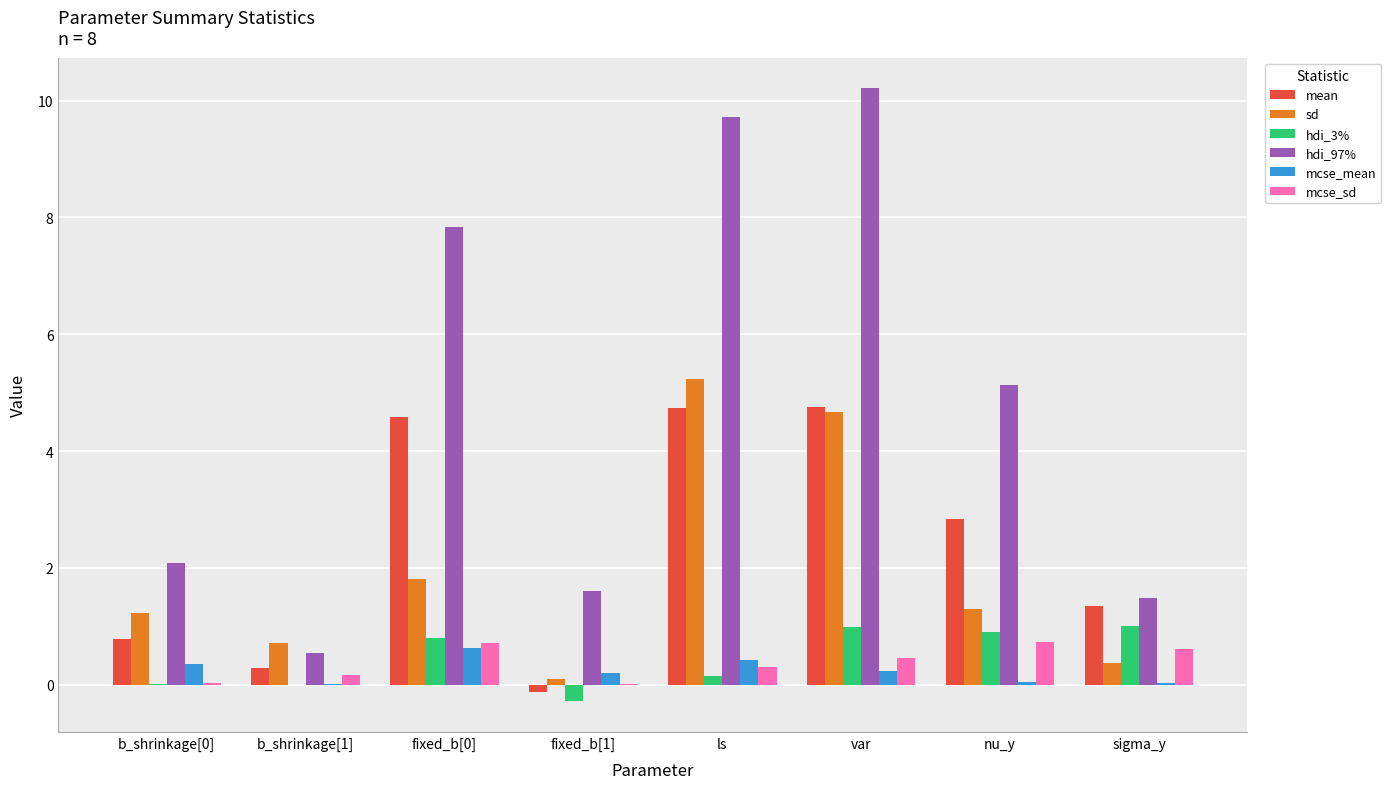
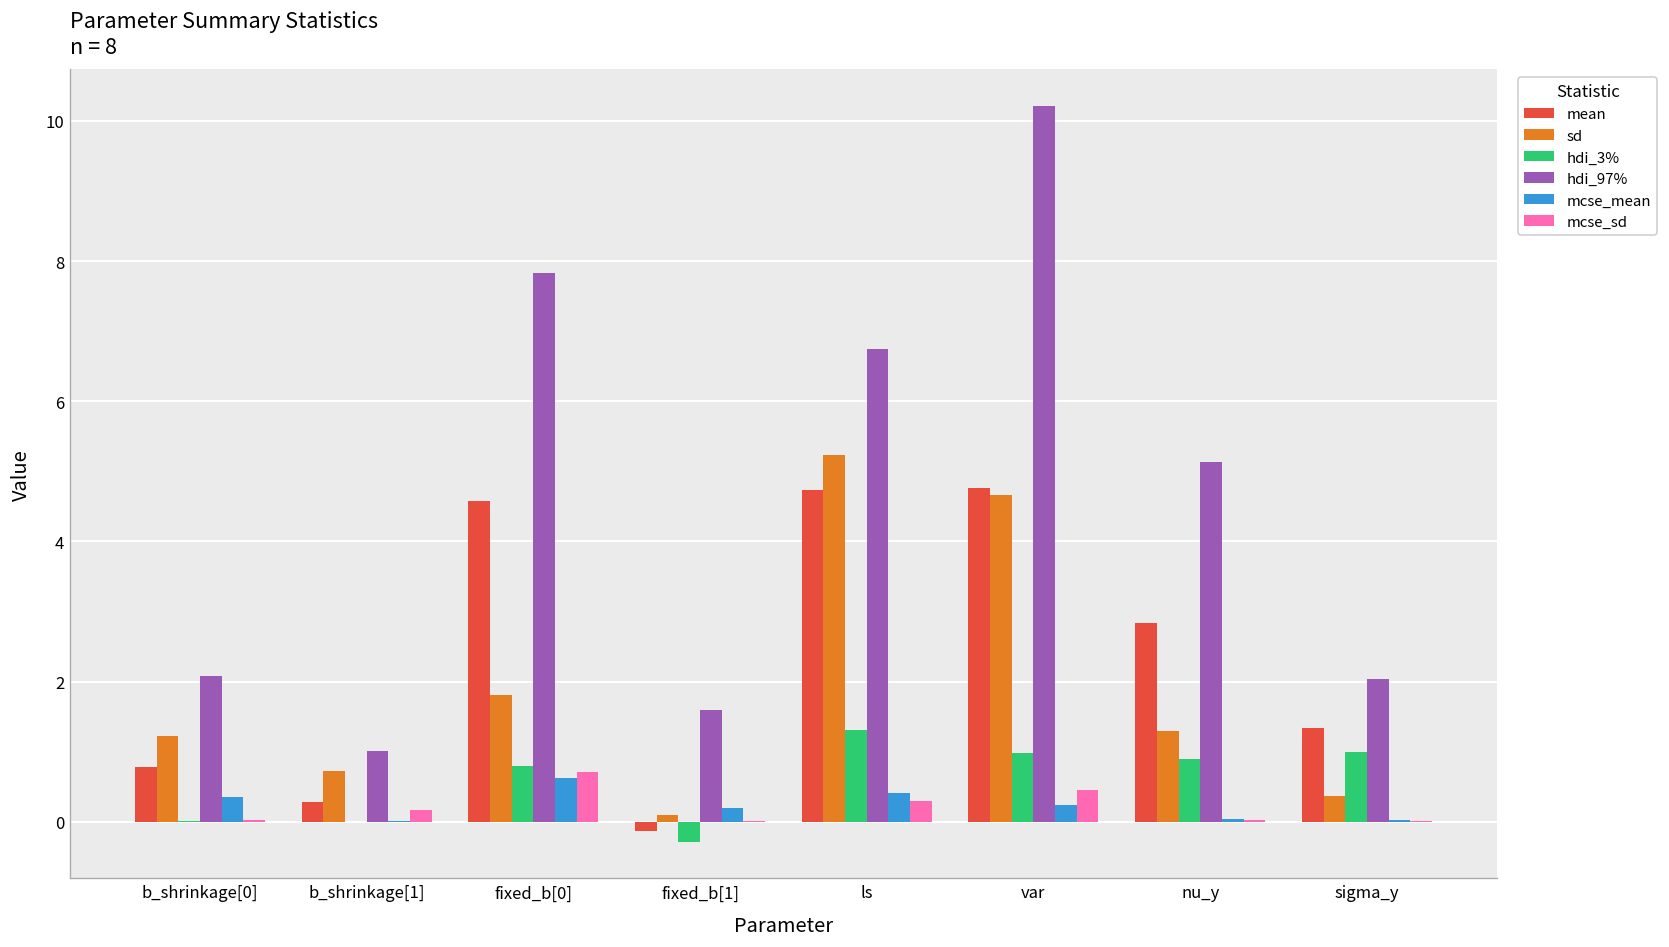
hdi_97%, b_shrinkage[1]: 0.6 -> 1.0
hdi_3%, ls: 0.2 -> 1.3
hdi_97%, ls: 9.7 -> 6.8
mcse_sd, nu_y: 0.7 -> 0.0
hdi_97%, sigma_y: 1.5 -> 2.0
mcse_sd, sigma_y: 0.6 -> 0.0
